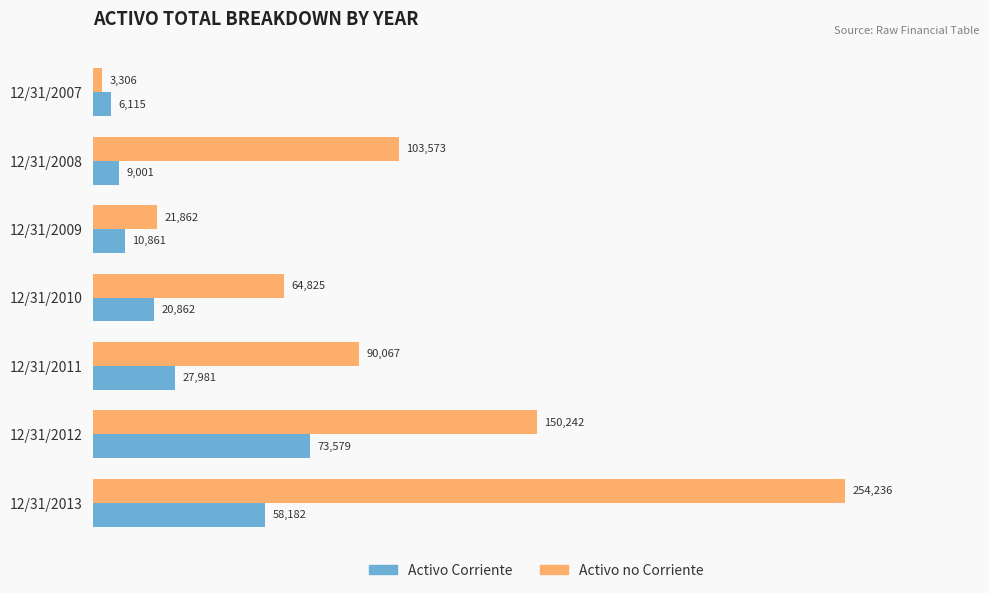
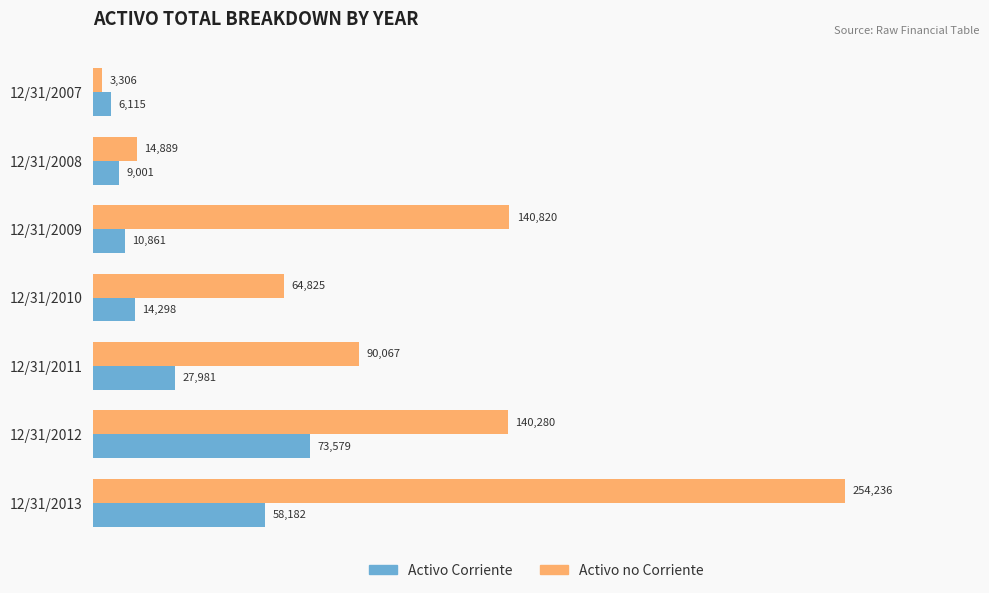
Activo no Corriente, 12/31/2008: 103,573 -> 14,889
Activo no Corriente, 12/31/2009: 21,862 -> 140,820
Activo Corriente, 12/31/2010: 20,862 -> 14,298
Activo no Corriente, 12/31/2012: 150,242 -> 140,280
